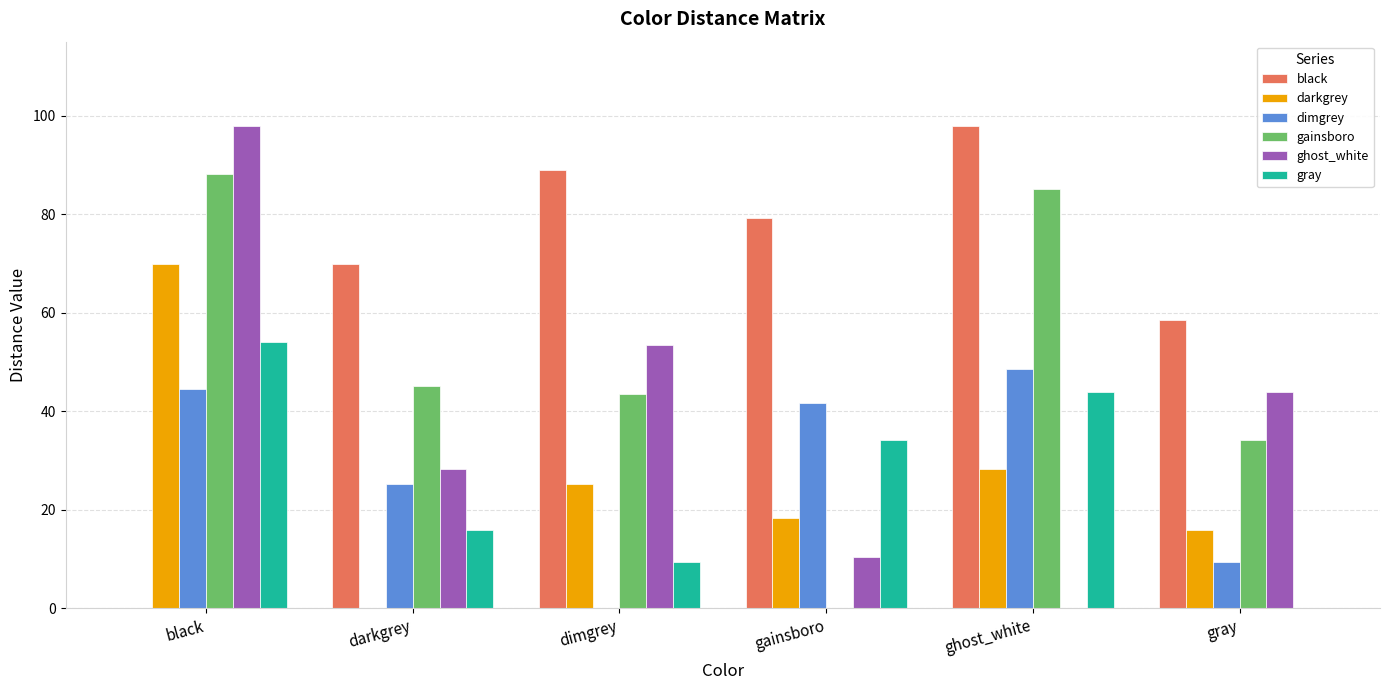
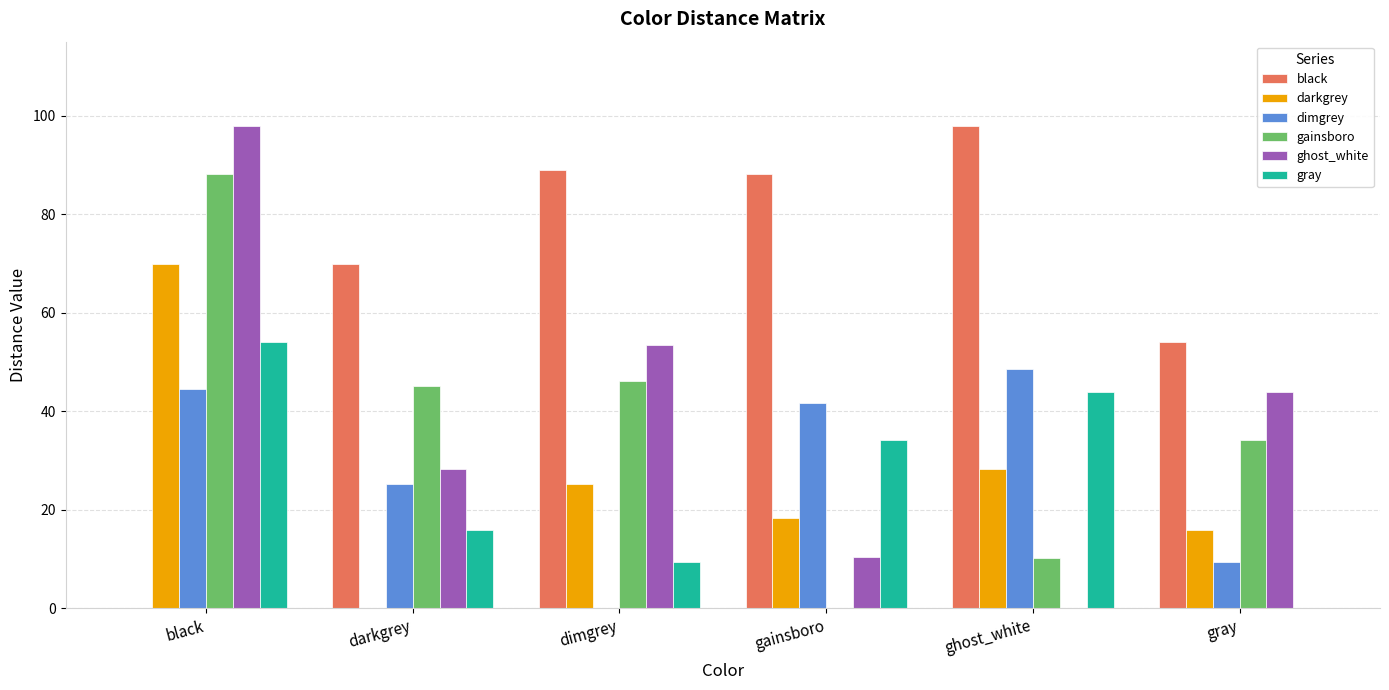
gainsboro, dimgrey: 44 -> 46
black, gainsboro: 79 -> 88
gainsboro, ghost_white: 85 -> 10
black, gray: 58 -> 54
